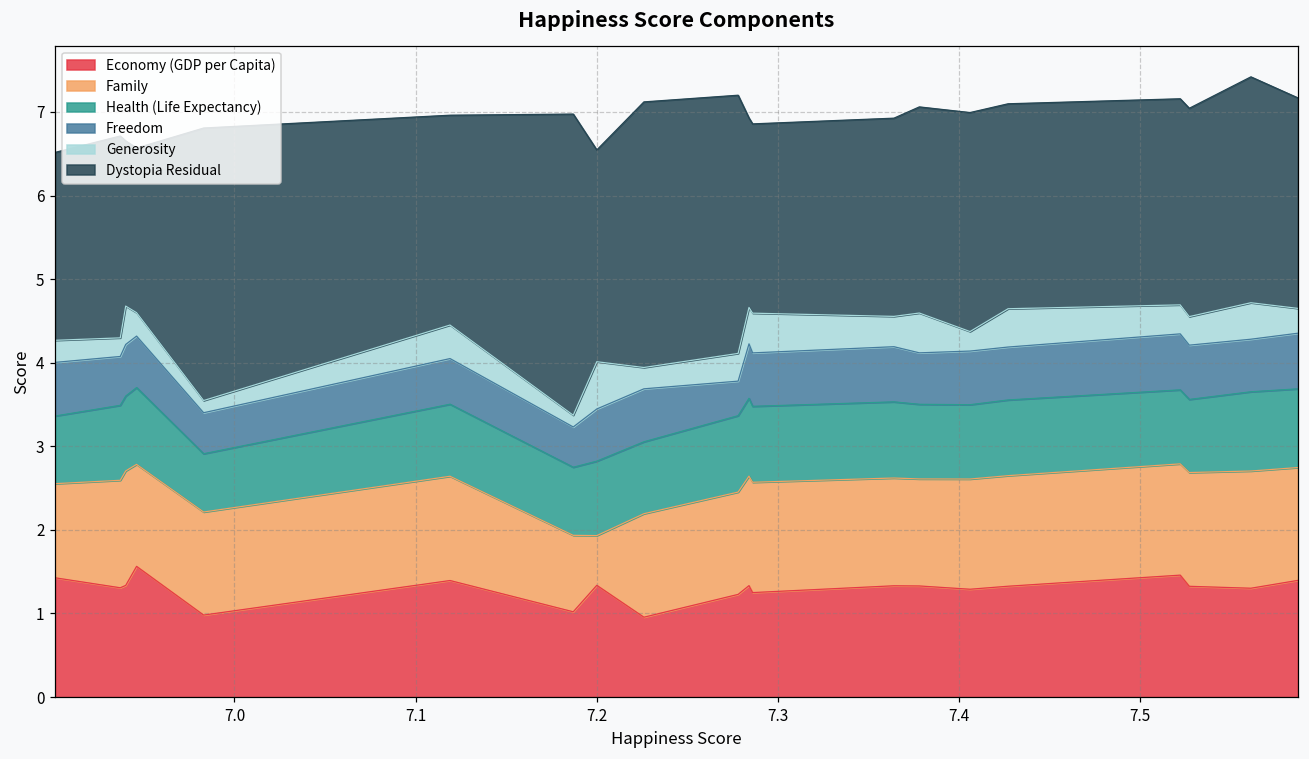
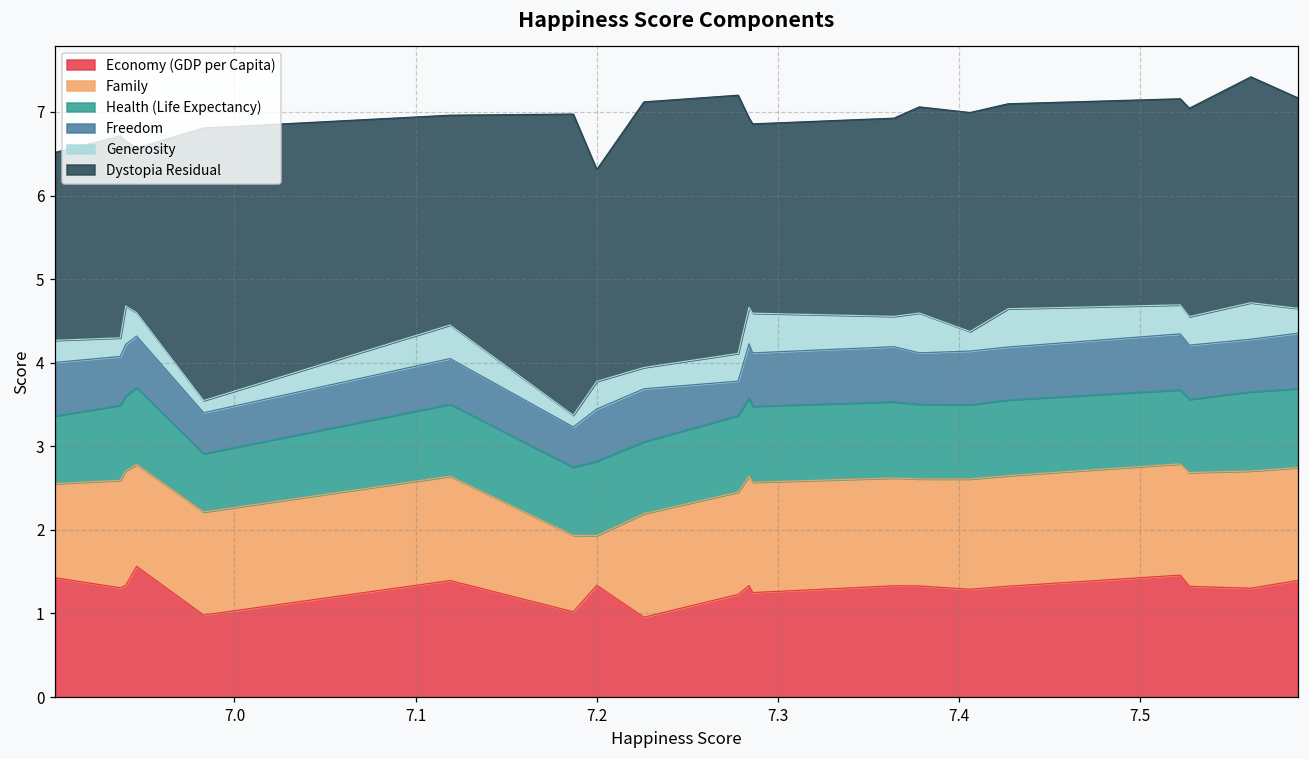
Generosity, 7.2: 0.6 -> 0.3
